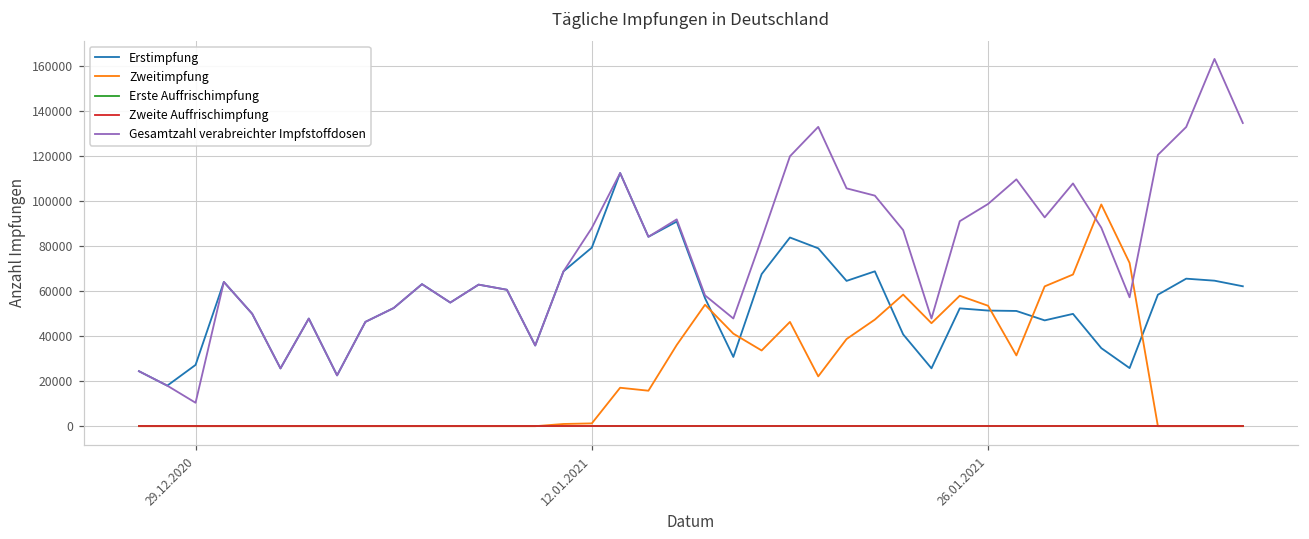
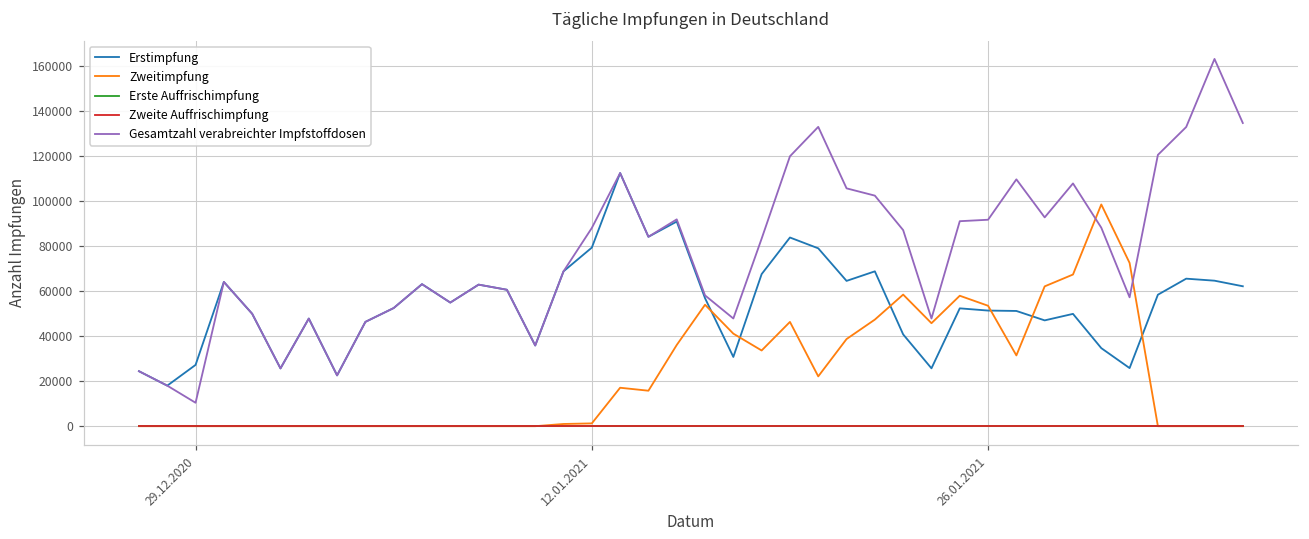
Gesamtzahl verabreichter Impfstoffdosen, 26.01.2021: 99000 -> 92000
